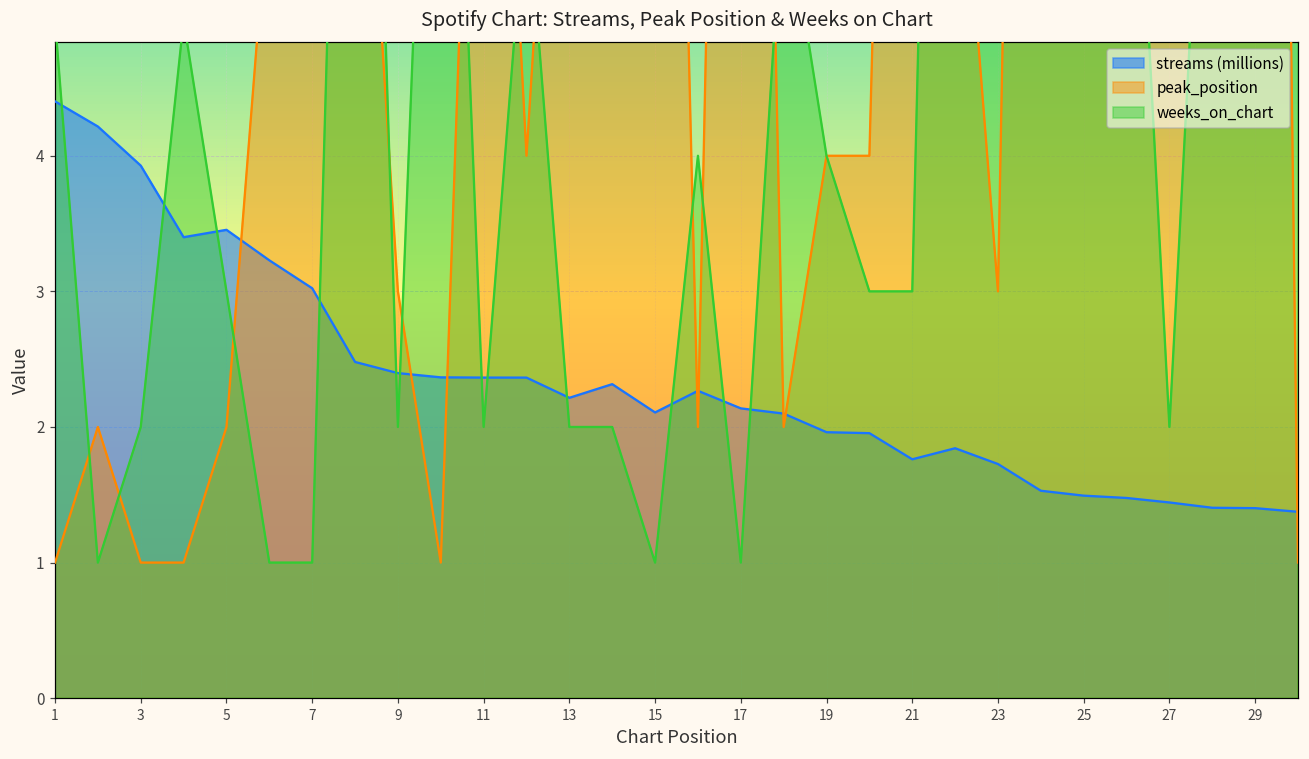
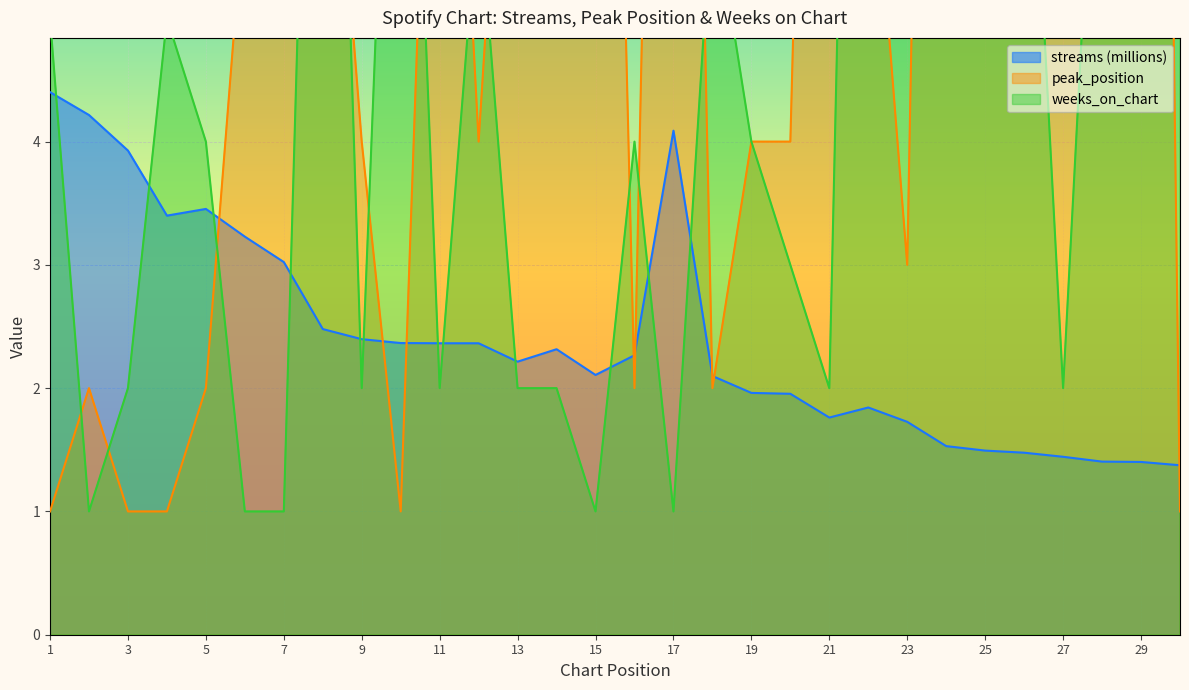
weeks_on_chart, 5: 3 -> 4
peak_position, 9: 3 -> 4
streams (millions), 17: 2.14 -> 4.09
weeks_on_chart, 21: 3 -> 2
